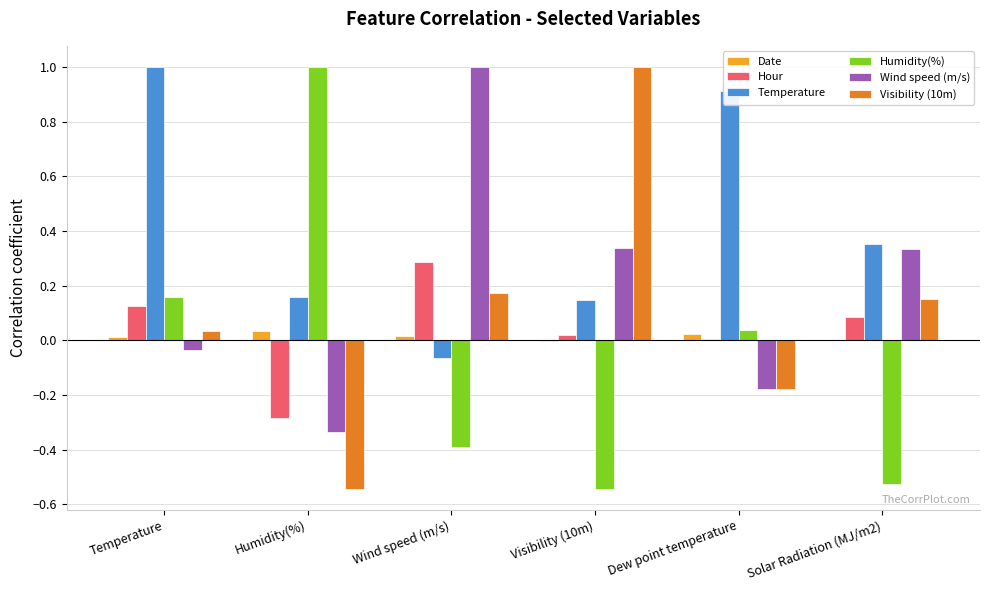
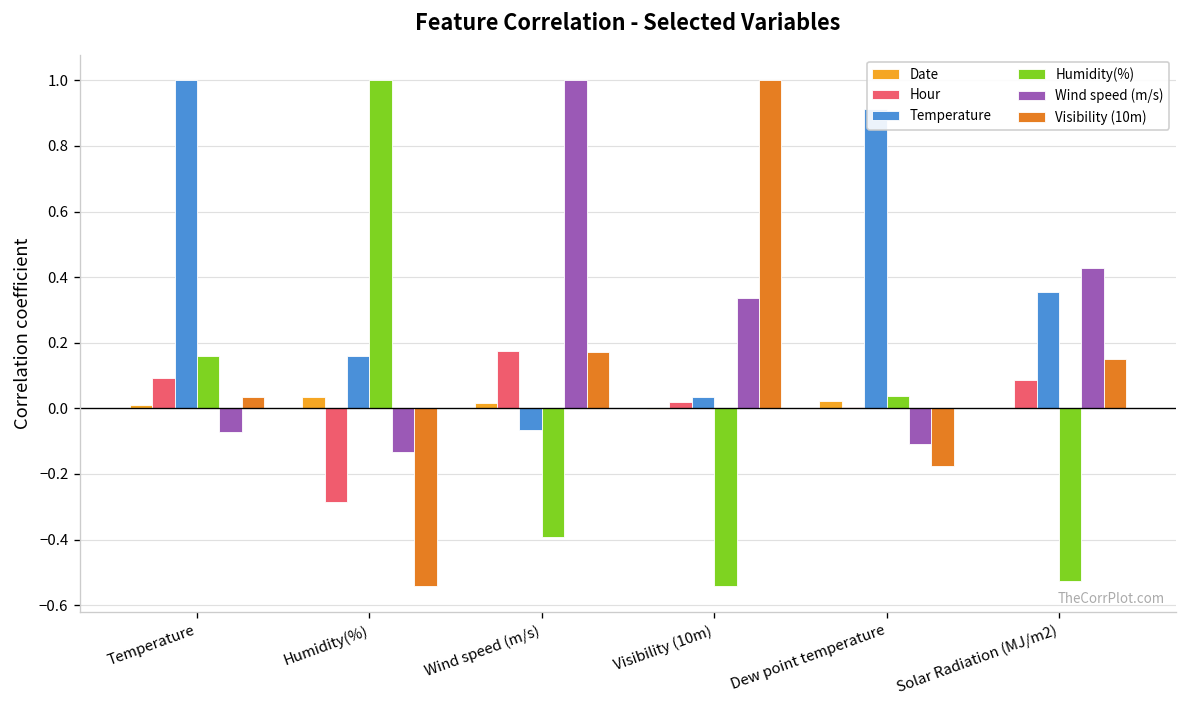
Hour, Temperature: 0.12 -> 0.09
Wind speed (m/s), Temperature: -0.04 -> -0.07
Wind speed (m/s), Humidity(%): -0.34 -> -0.13
Hour, Wind speed (m/s): 0.29 -> 0.18
Temperature, Visibility (10m): 0.15 -> 0.03
Wind speed (m/s), Dew point temperature: -0.18 -> -0.11
Wind speed (m/s), Solar Radiation (MJ/m2): 0.33 -> 0.43
